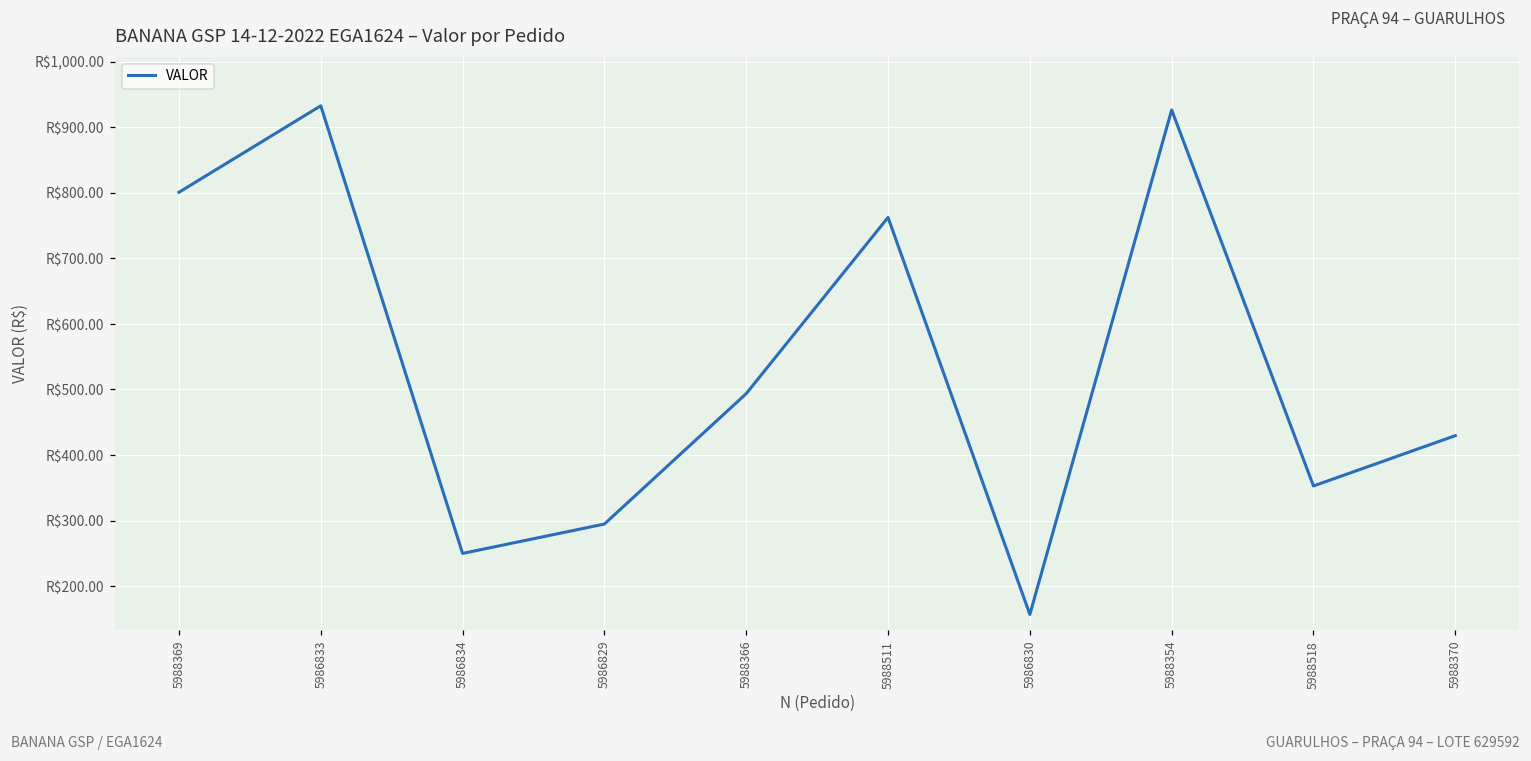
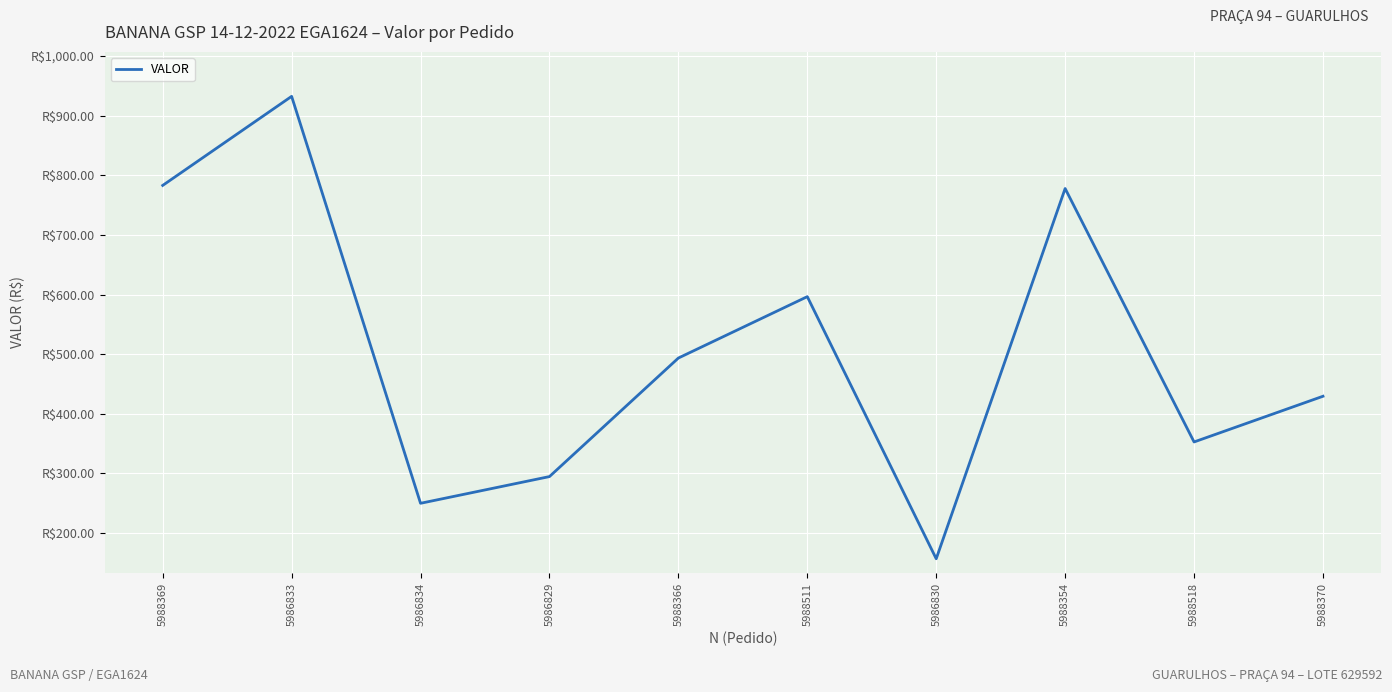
5988369: R$800 -> R$780
5988511: R$760 -> R$600
5988354: R$930 -> R$780
